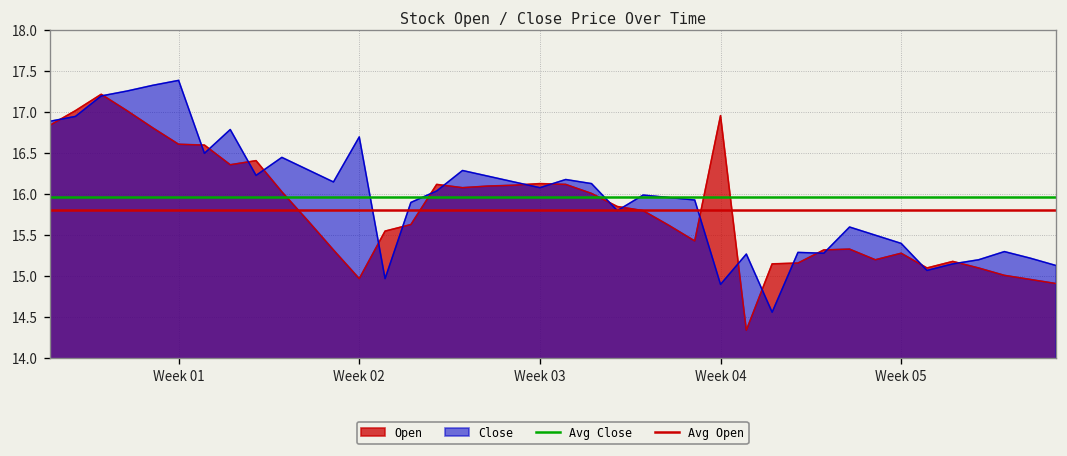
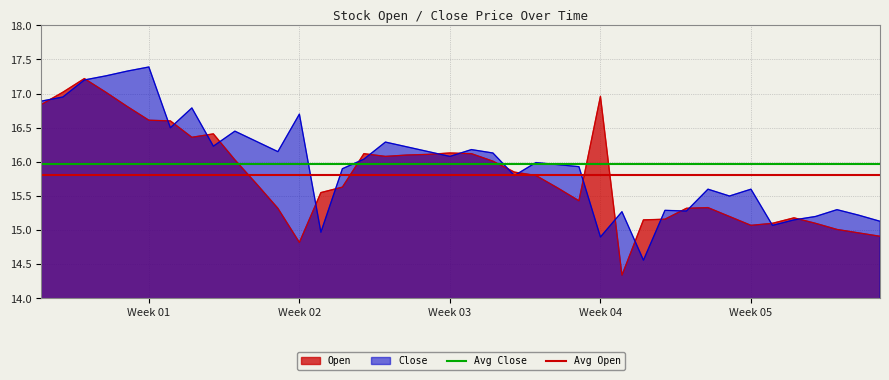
Open, Week 02: 15.0 -> 14.8
Open, Week 05: 15.3 -> 15.1
Close, Week 05: 15.4 -> 15.6
